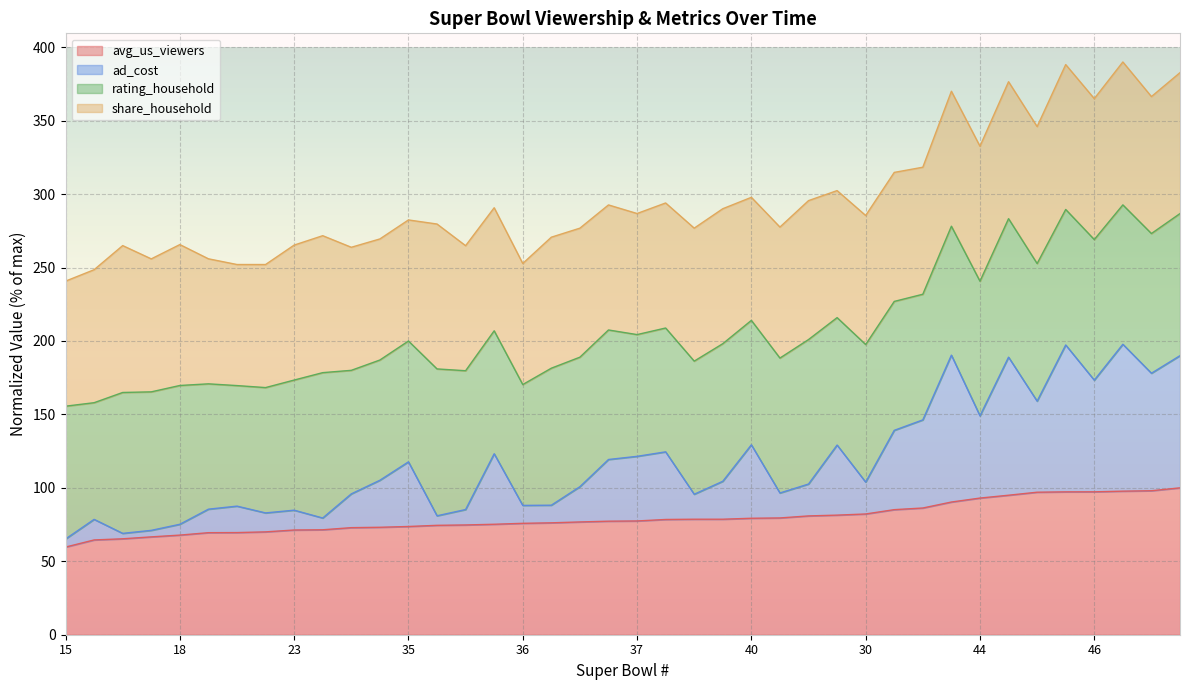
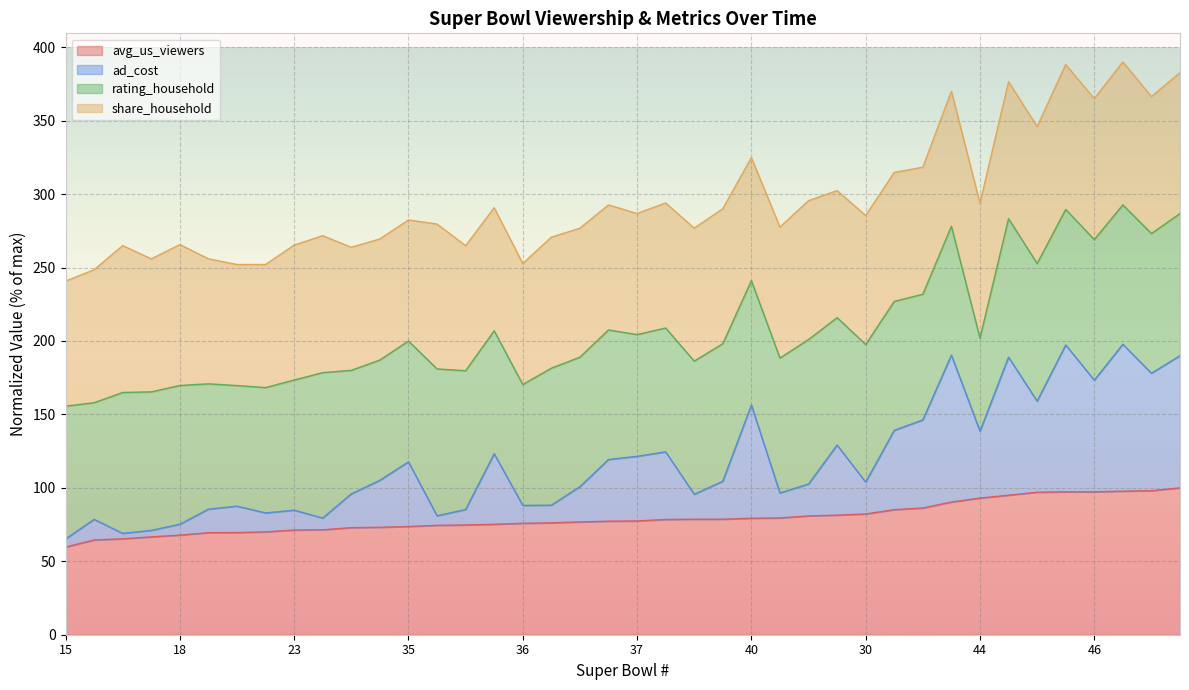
ad_cost, 40: 50 -> 77
ad_cost, 44: 56 -> 46
rating_household, 44: 92 -> 63
